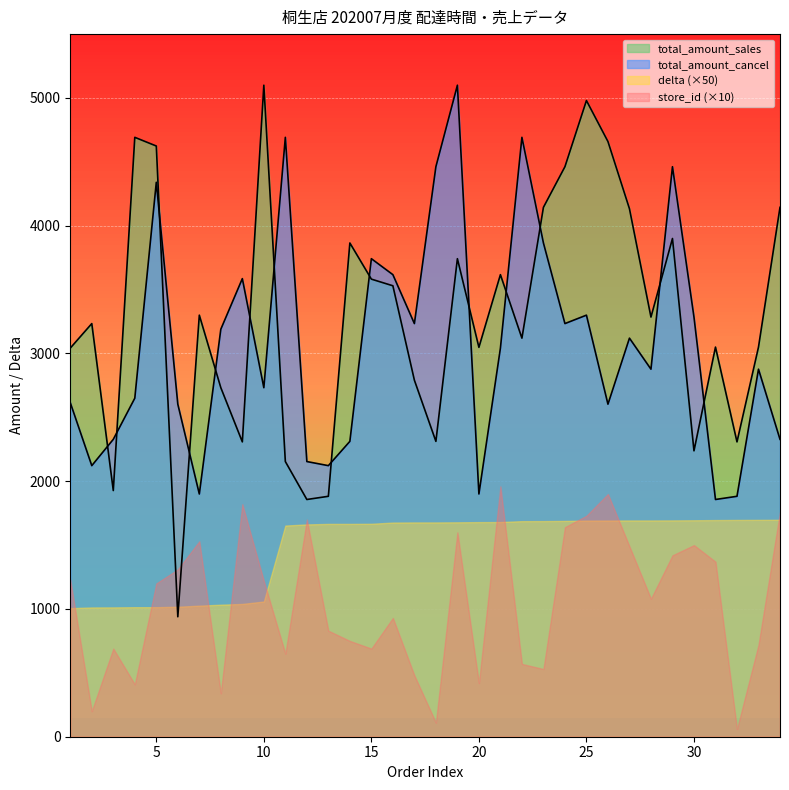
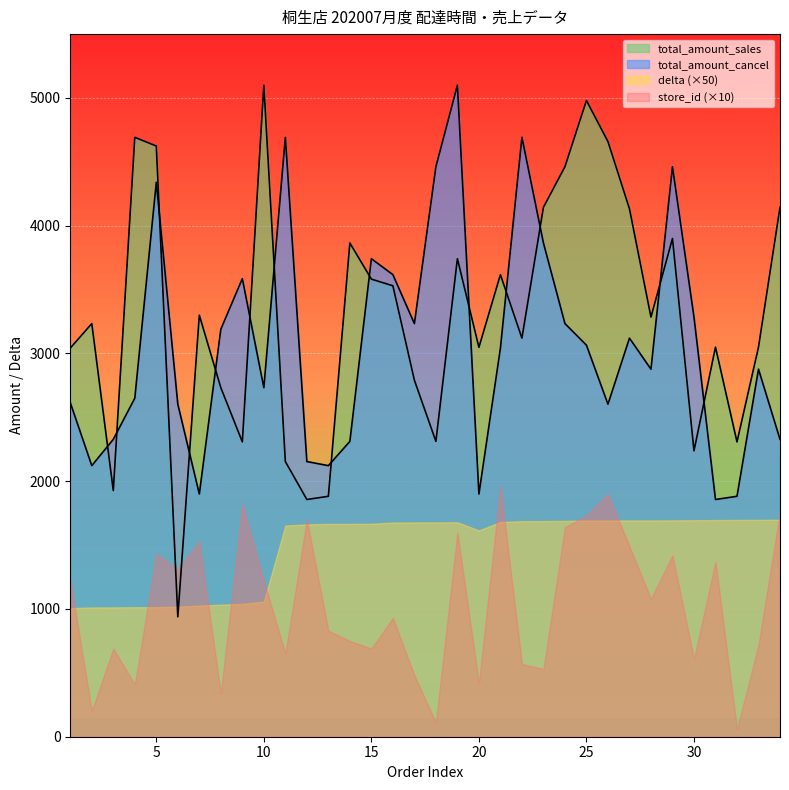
store_id (×10), 5: 1200 -> 1430
delta (×50), 20: 1680 -> 1610
total_amount_cancel, 25: 3300 -> 3070
store_id (×10), 30: 1500 -> 610
